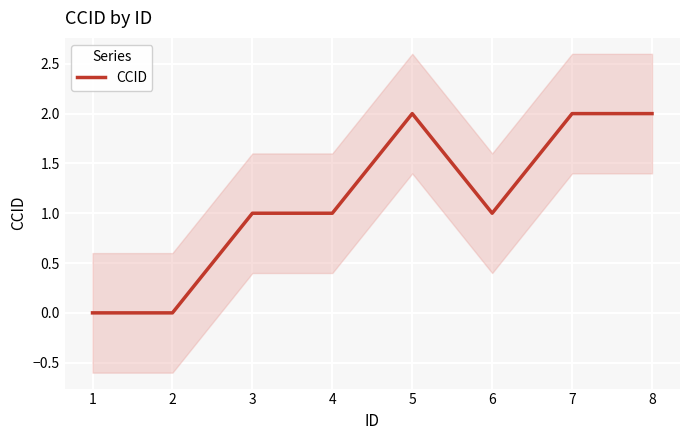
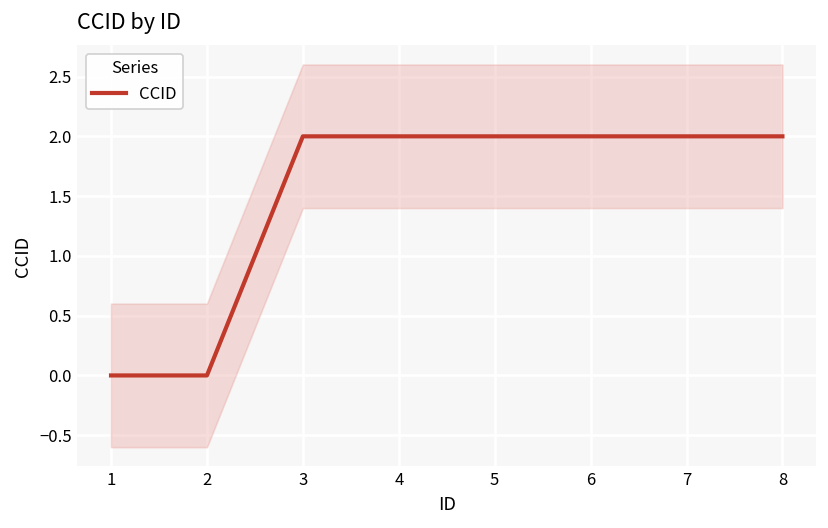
CCID, 3: 1 -> 2
CCID, 4: 1 -> 2
CCID, 6: 1 -> 2
